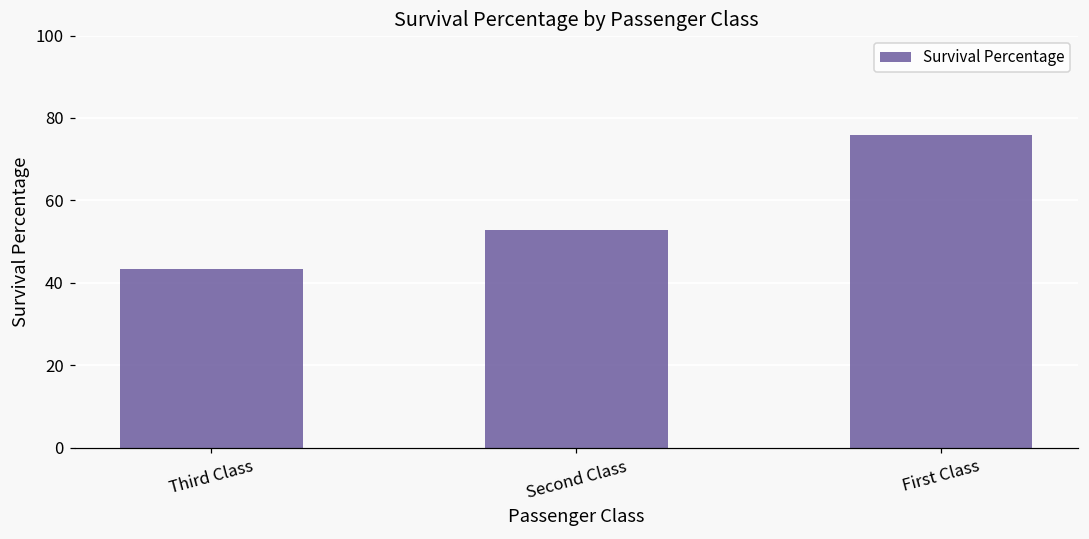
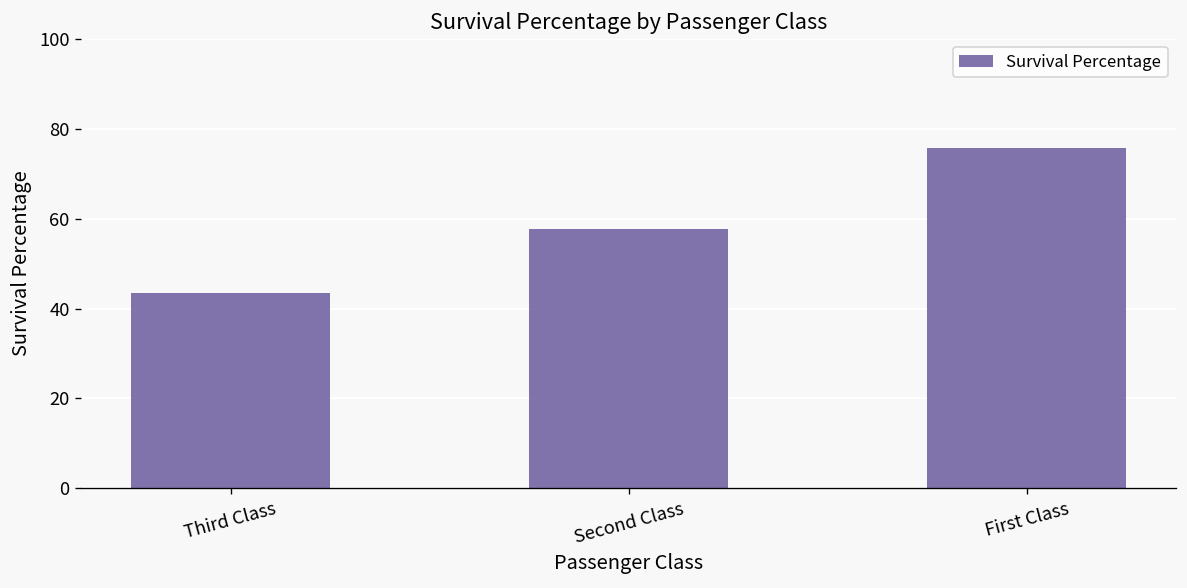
Second Class: 53 -> 58
